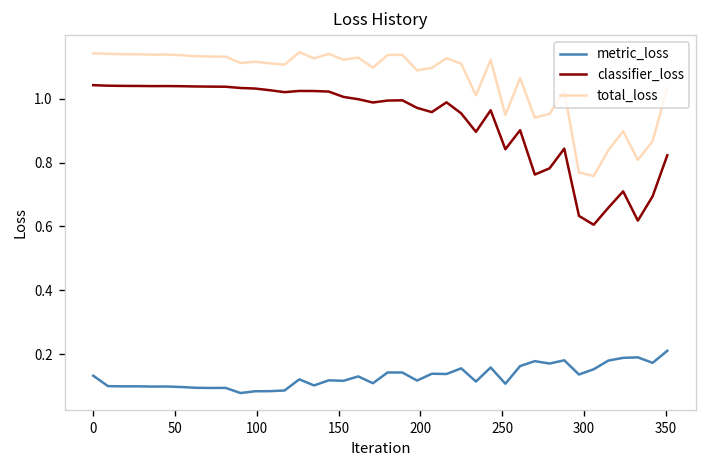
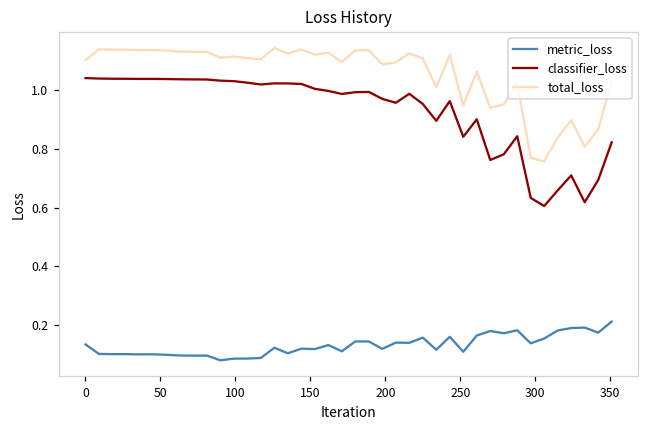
total_loss, 0: 1.14 -> 1.10
